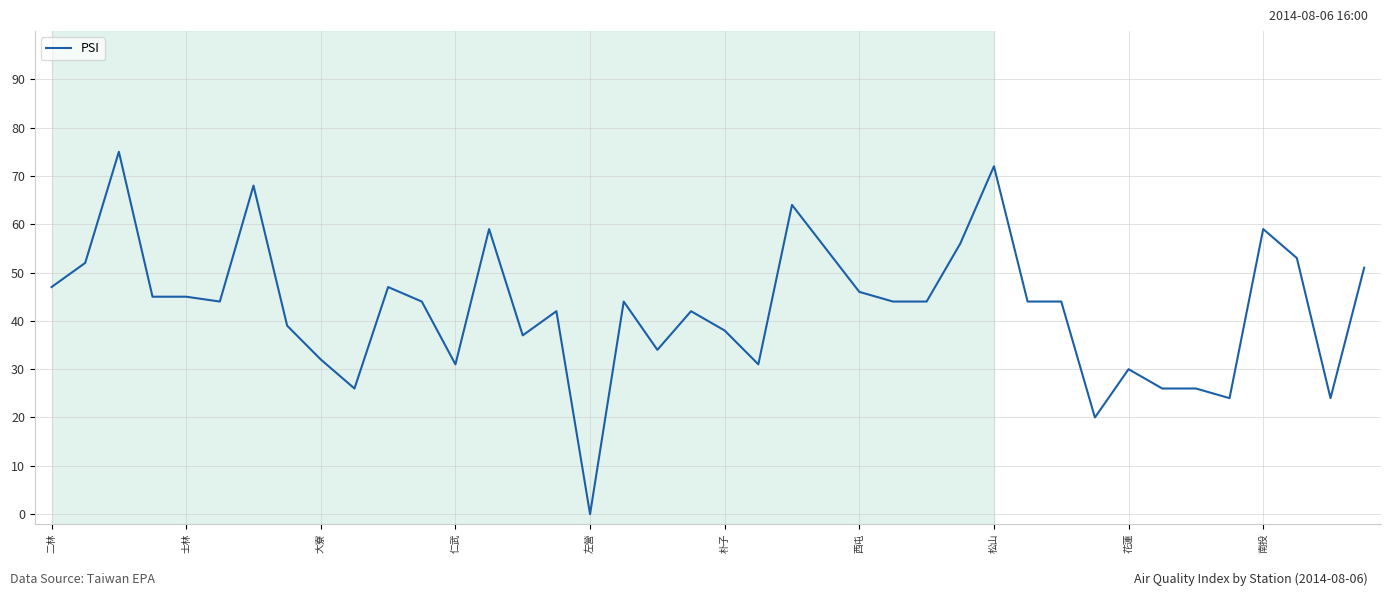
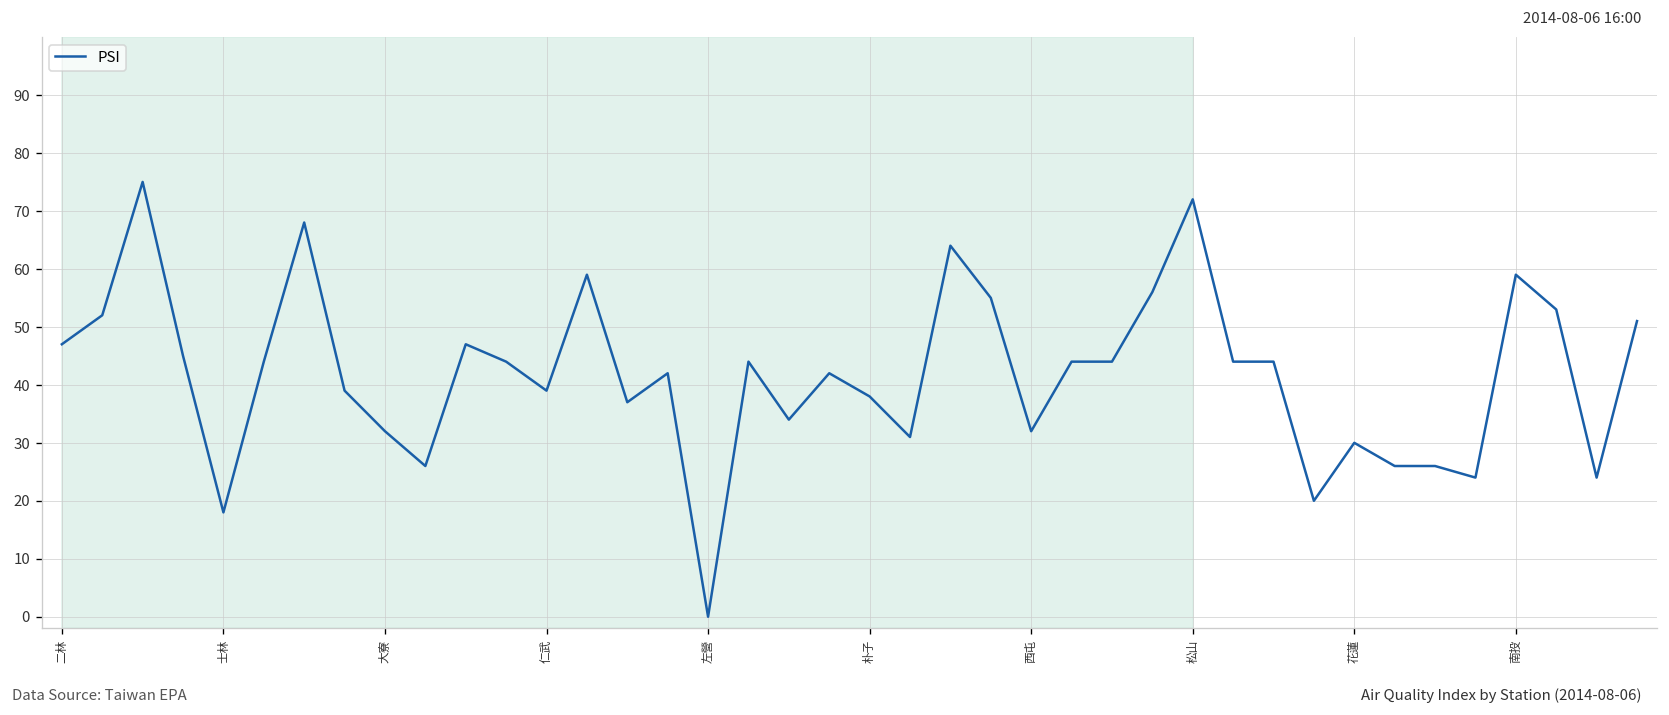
士林: 45 -> 18
仁武: 31 -> 39
西屯: 46 -> 32
